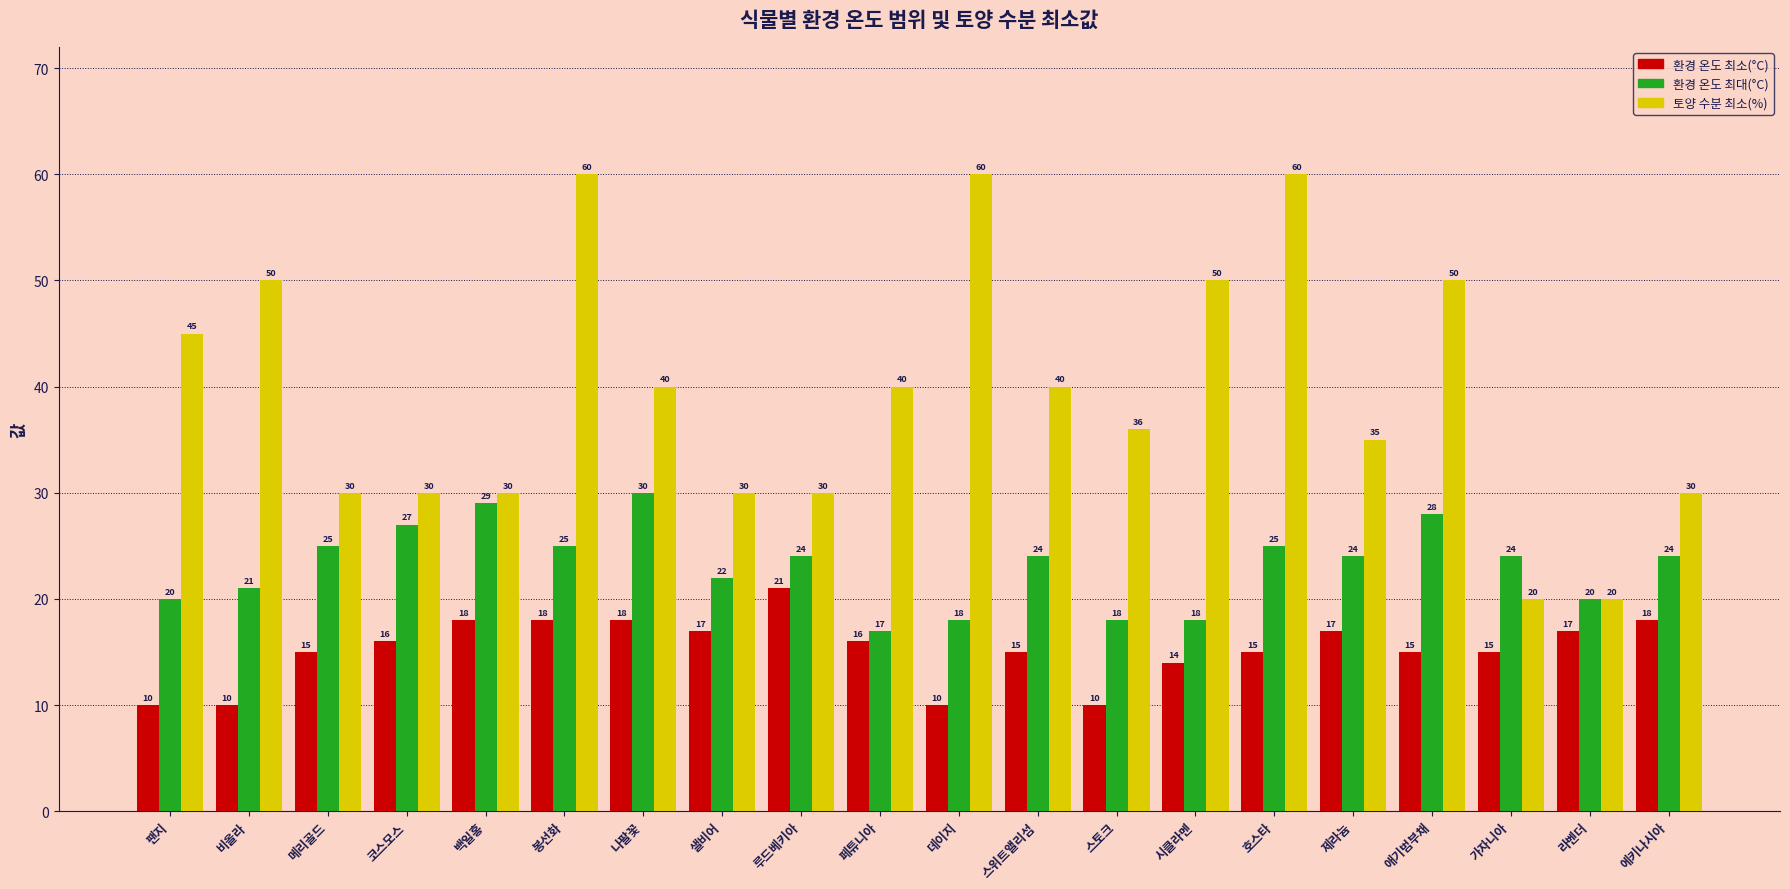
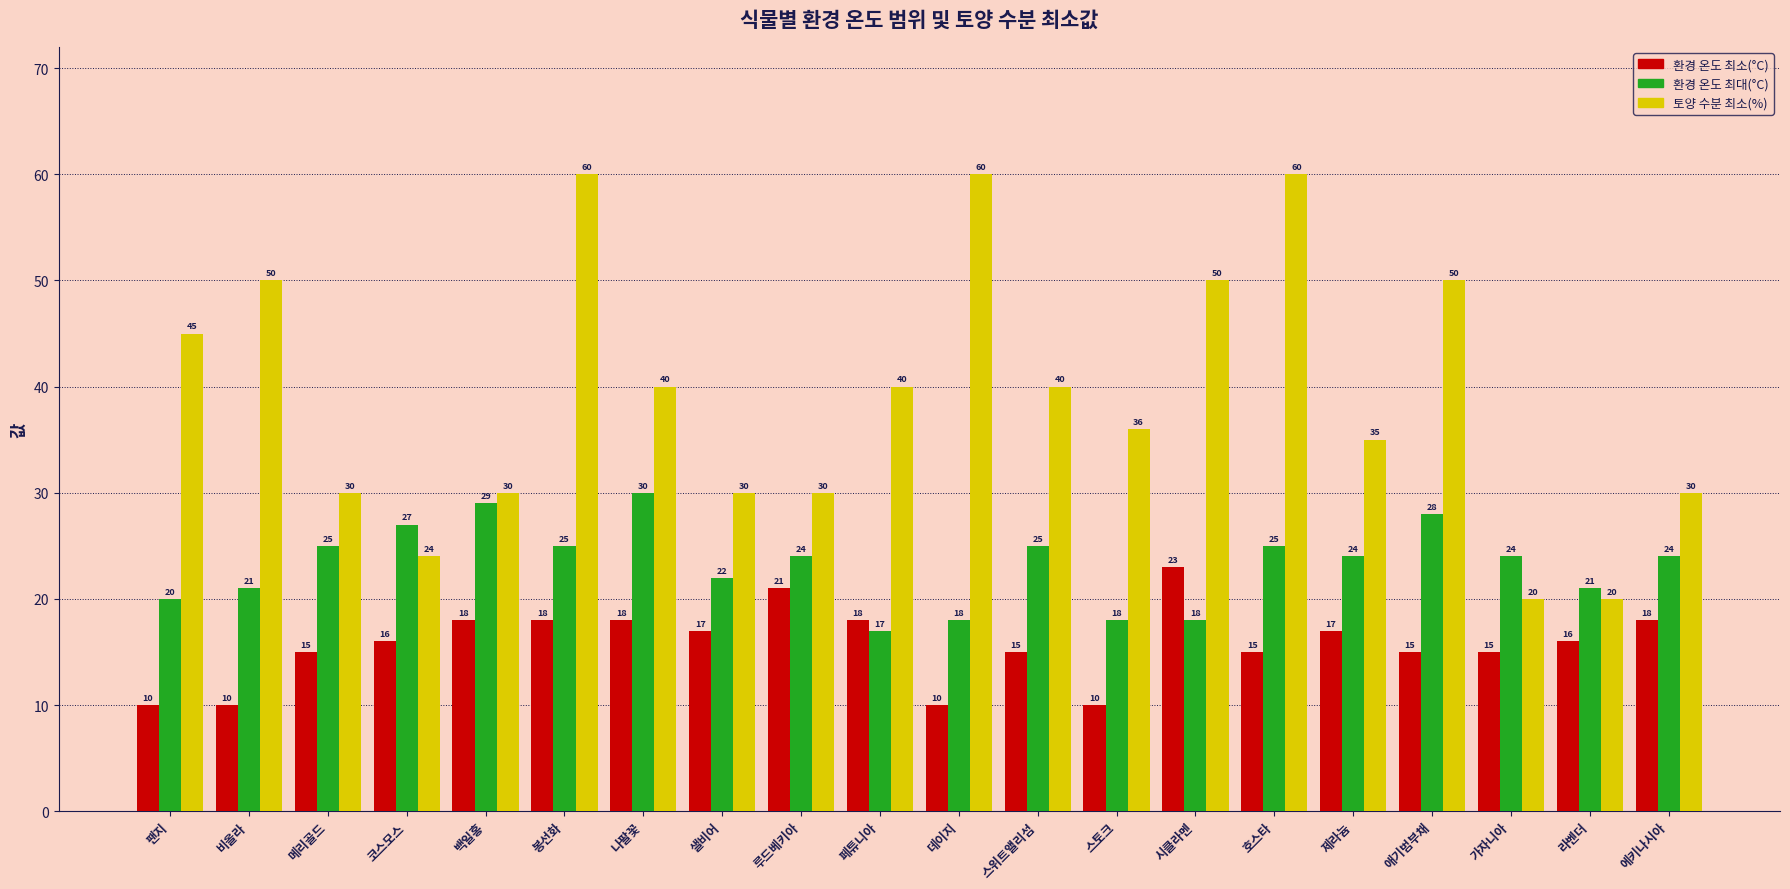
토양 수분 최소(%), 코스모스: 30 -> 24
환경 온도 최소(°C), 페튜니아: 16 -> 18
환경 온도 최대(°C), 스위트앨리섬: 24 -> 25
환경 온도 최소(°C), 시클라멘: 14 -> 23
환경 온도 최소(°C), 라벤더: 17 -> 16
환경 온도 최대(°C), 라벤더: 20 -> 21
